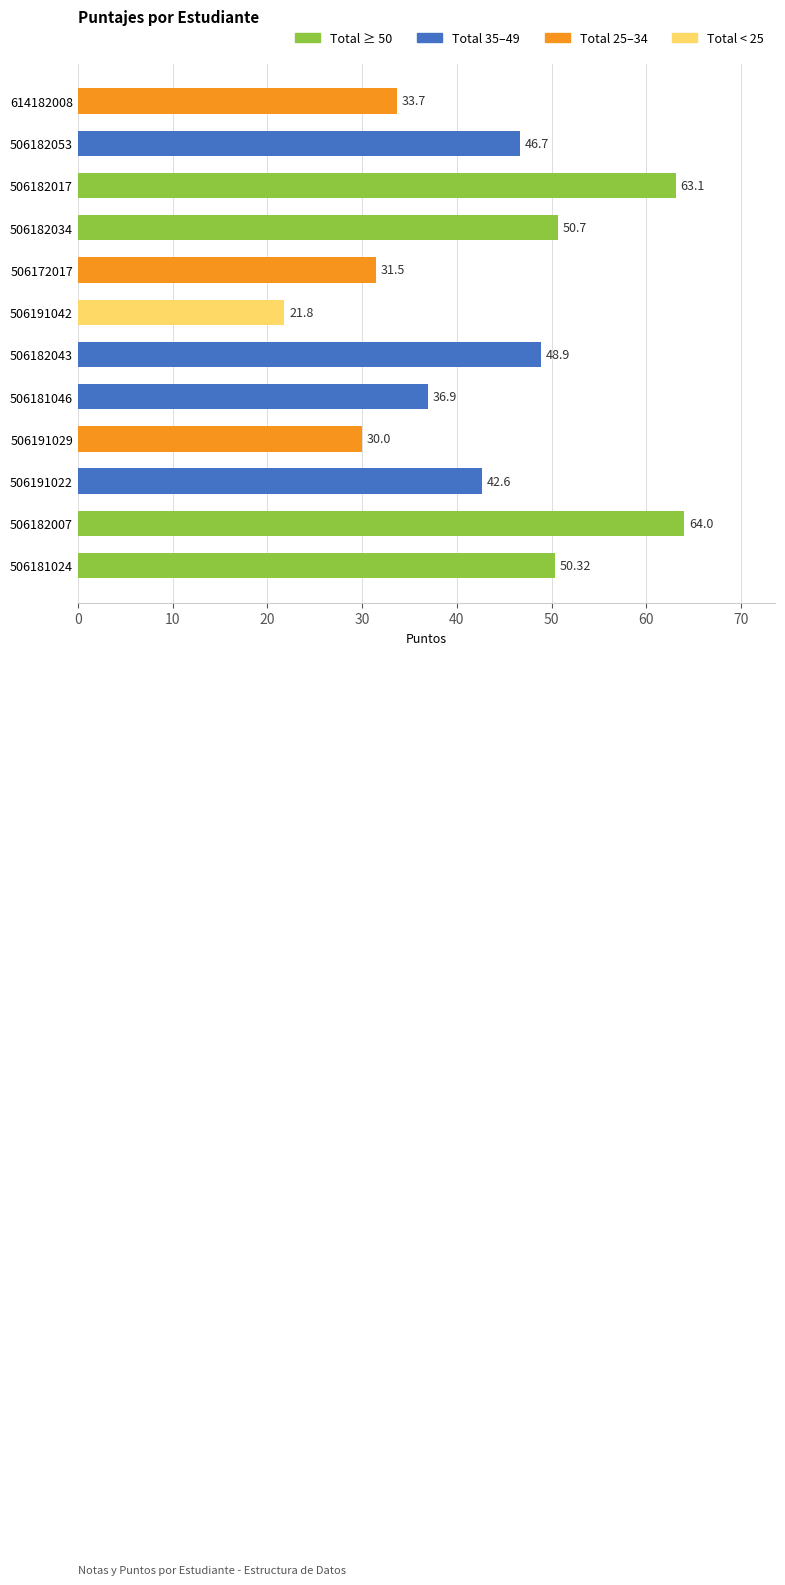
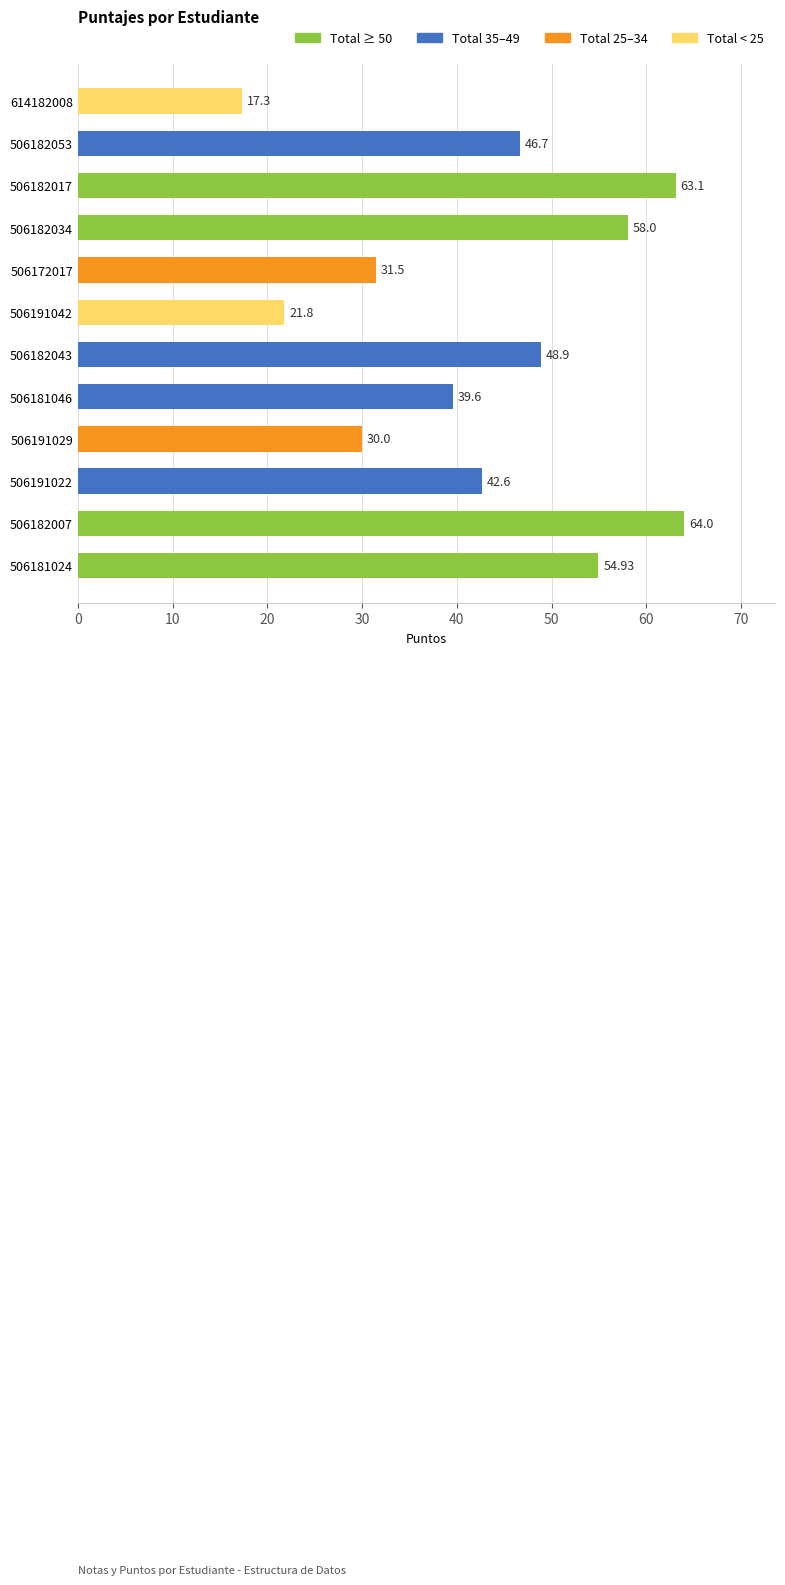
614182008: 33.7 -> 17.3
506182034: 50.7 -> 58.0
506181046: 36.9 -> 39.6
506181024: 50.32 -> 54.93
